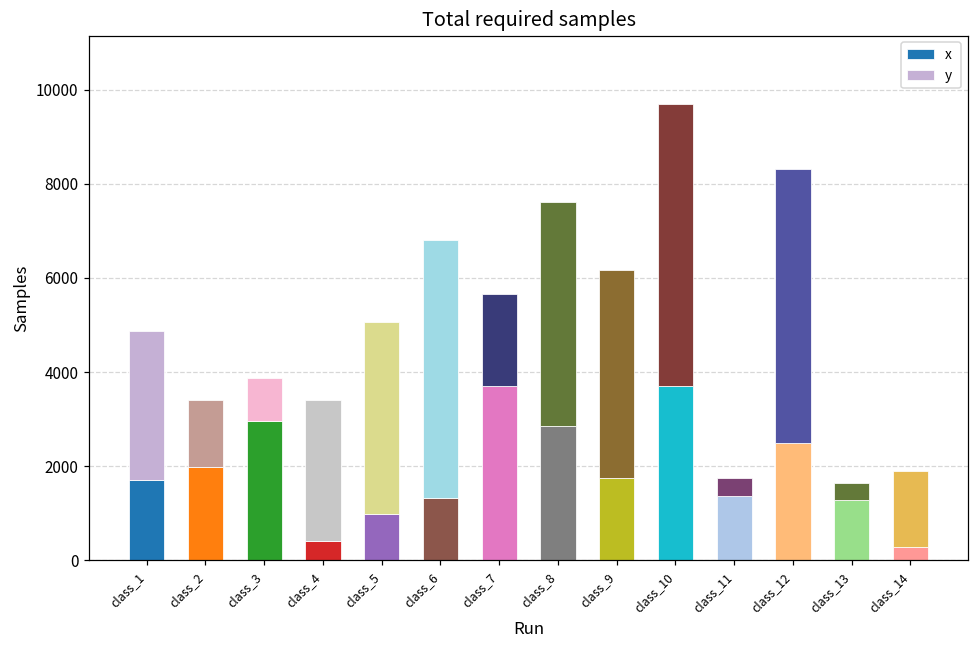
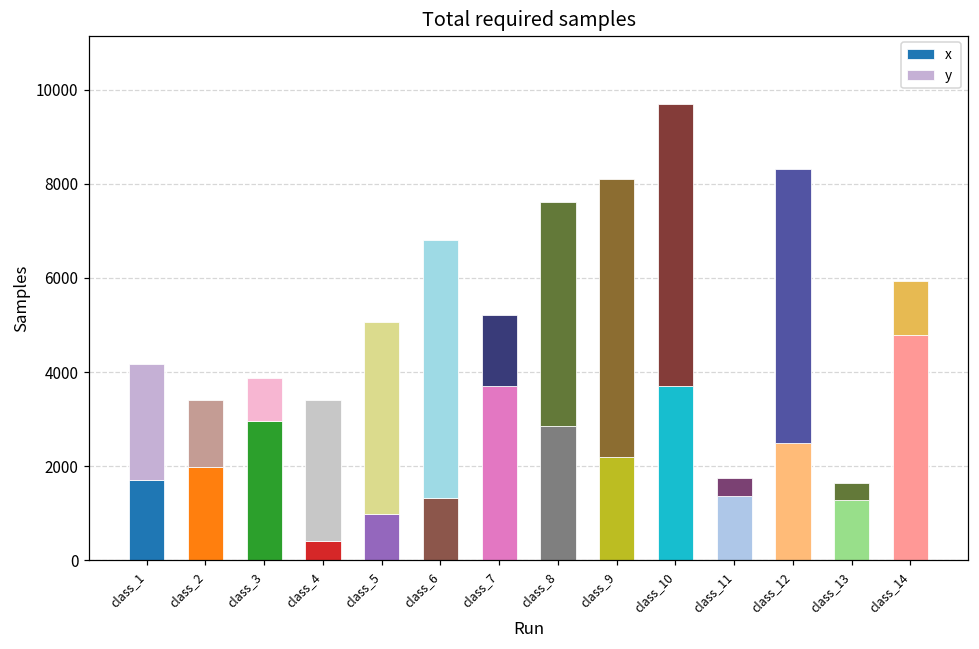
y, class_1: 3200 -> 2500
y, class_7: 2000 -> 1500
x, class_9: 1800 -> 2200
y, class_9: 4400 -> 5900
x, class_14: 300 -> 4800
y, class_14: 1600 -> 1200
